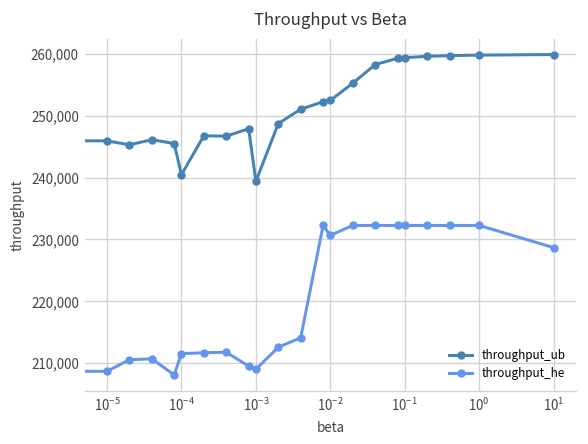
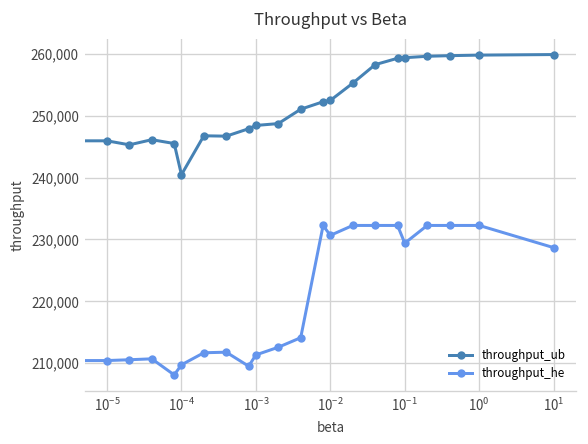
throughput_he, 10^-5: 209,000 -> 210,000
throughput_he, 10^-4: 212,000 -> 210,000
throughput_ub, 10^-3: 239,000 -> 248,000
throughput_he, 10^-3: 209,000 -> 211,000
throughput_he, 10^-1: 232,000 -> 229,000
